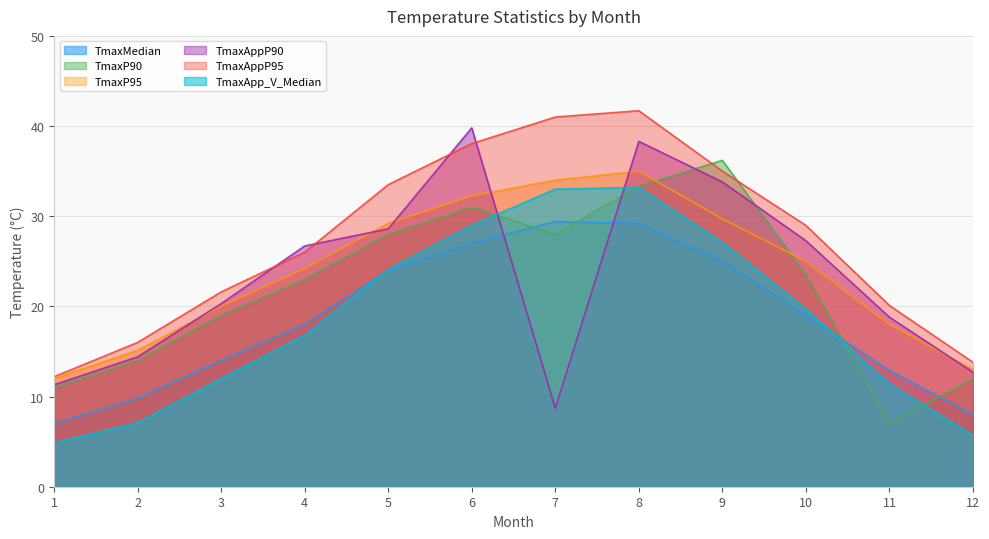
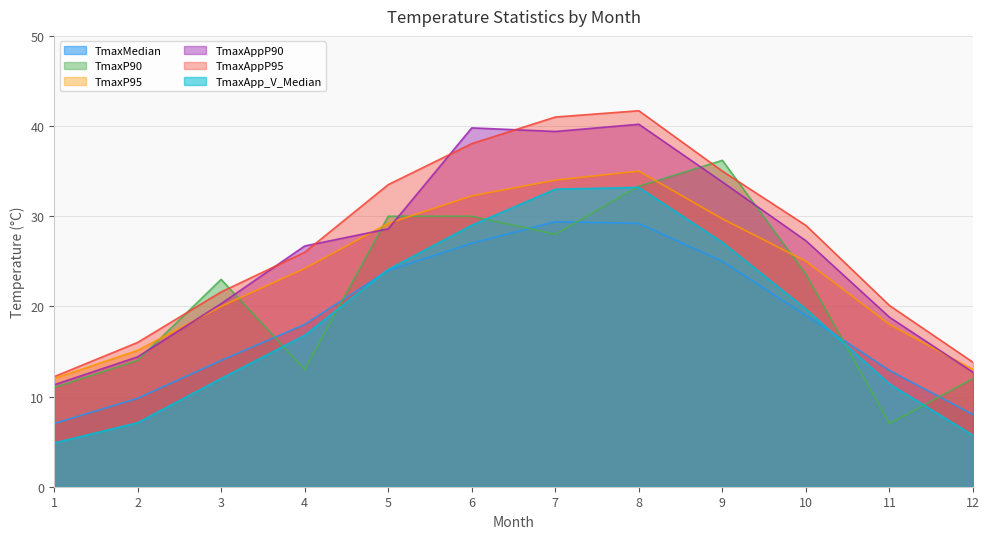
TmaxP90, 3: 19 -> 23
TmaxP90, 4: 23 -> 13
TmaxP90, 5: 28 -> 30
TmaxP90, 6: 31 -> 30
TmaxAppP90, 7: 9 -> 39
TmaxAppP90, 8: 38 -> 40
